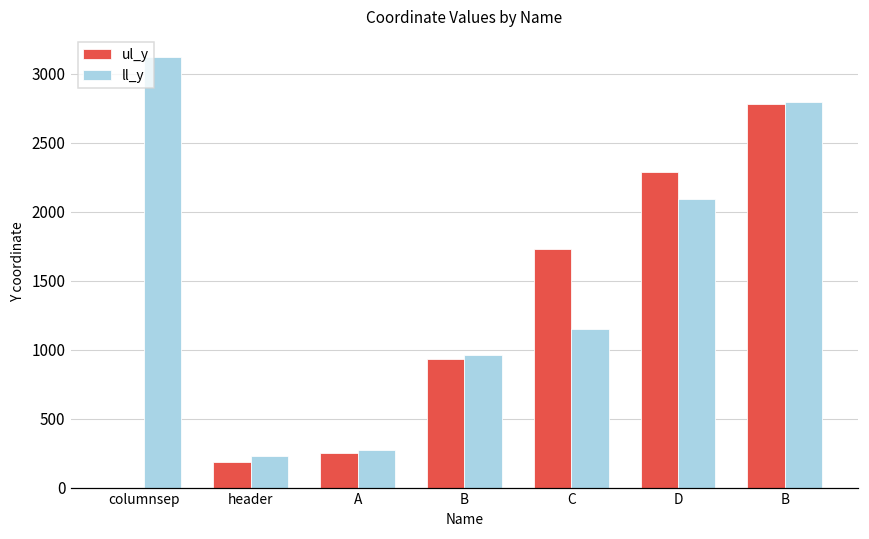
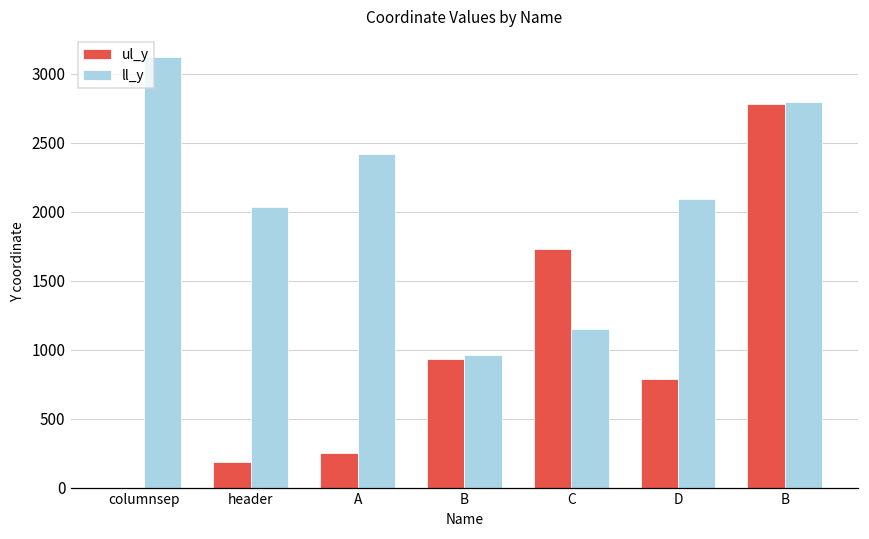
ll_y, header: 230 -> 2030
ll_y, A: 280 -> 2420
ul_y, D: 2290 -> 790
